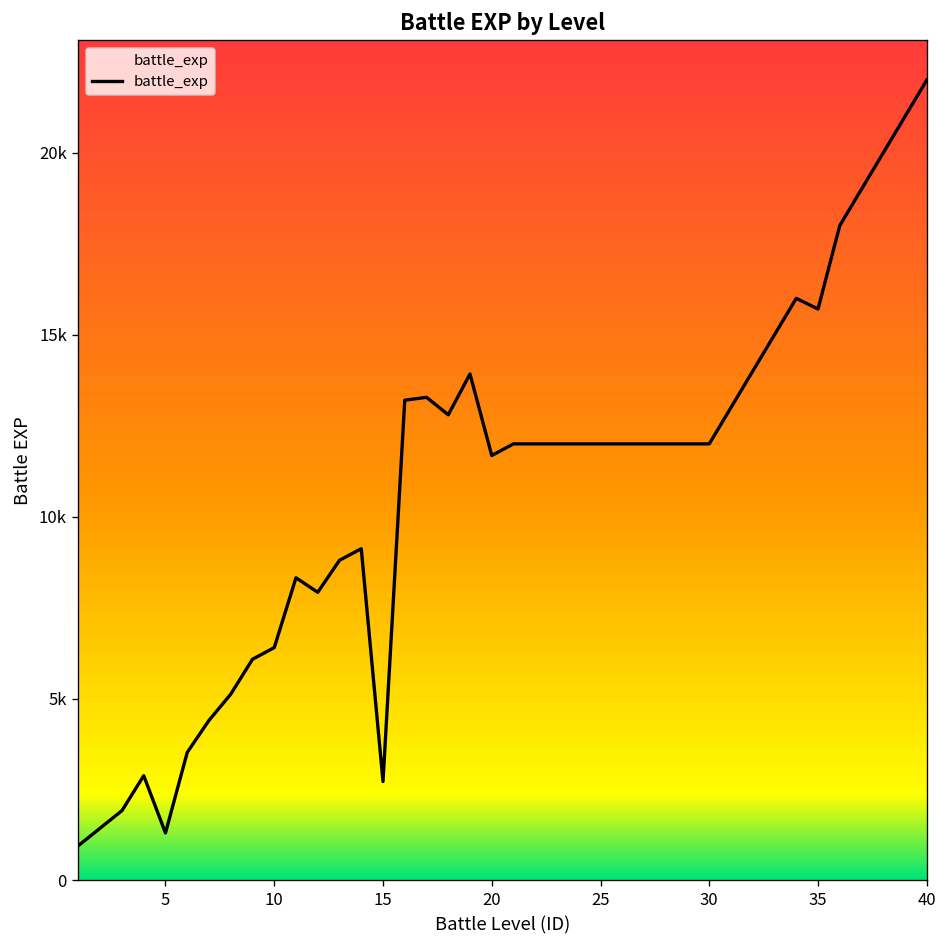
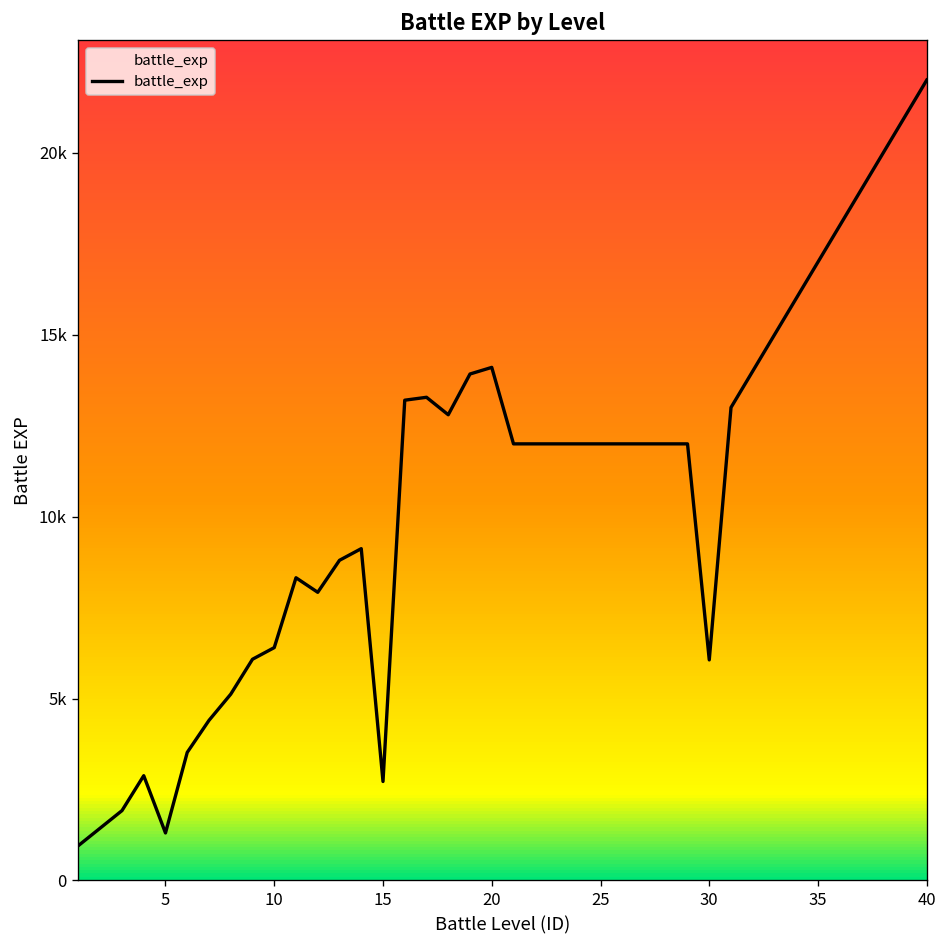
20: 11700 -> 14100
30: 12000 -> 6100
35: 15700 -> 17000
